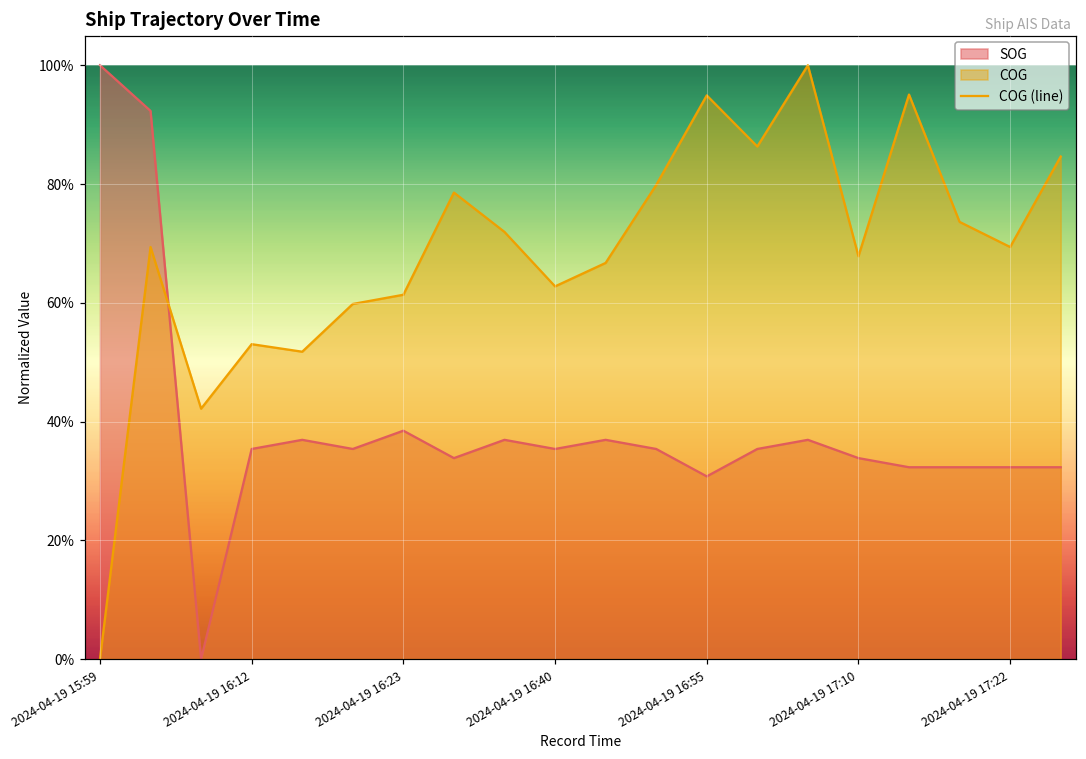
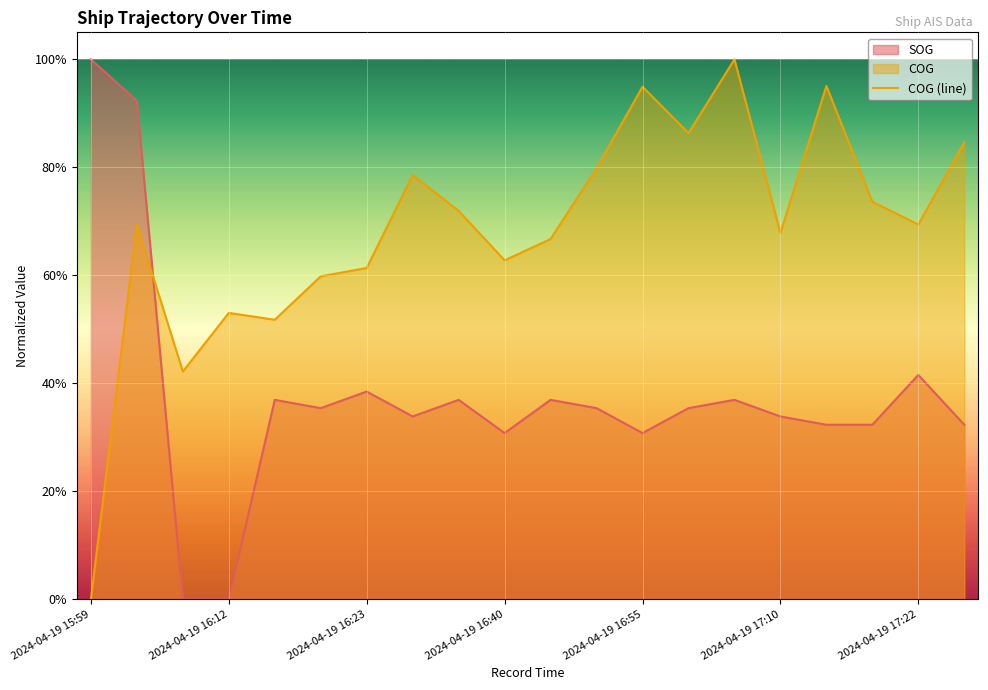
SOG, 2024-04-19 16:12: 35% -> 0%
SOG, 2024-04-19 16:40: 35% -> 31%
SOG, 2024-04-19 17:22: 32% -> 42%
